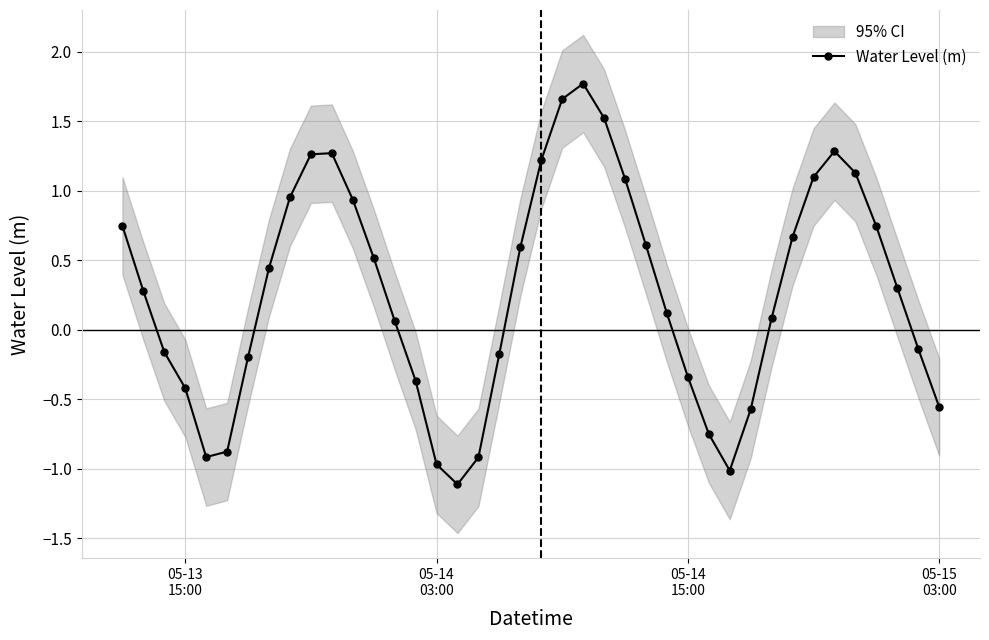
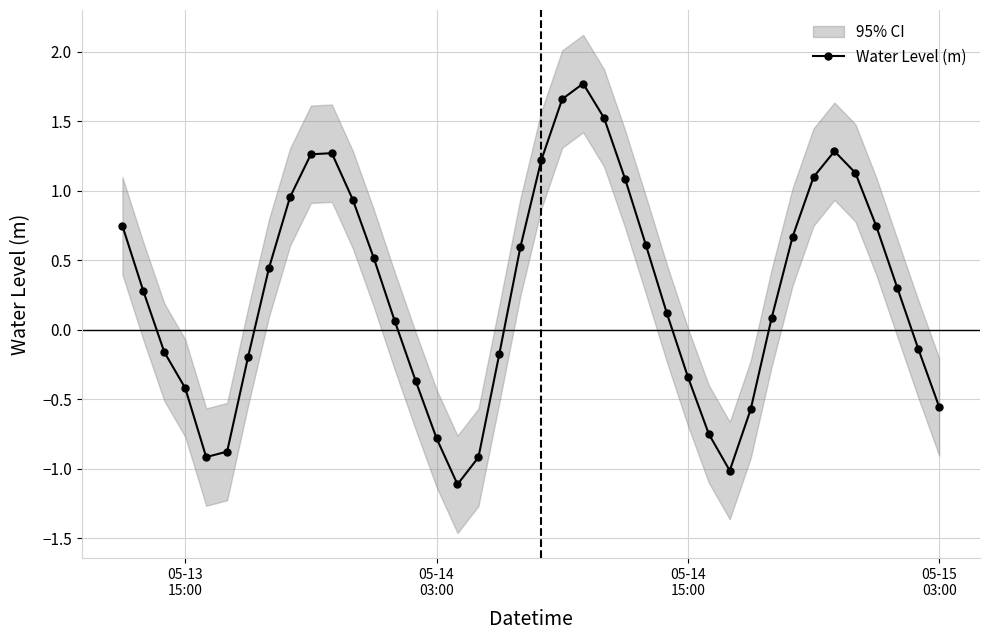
Water Level (m), 05-14 03:00: -0.97 -> -0.78
